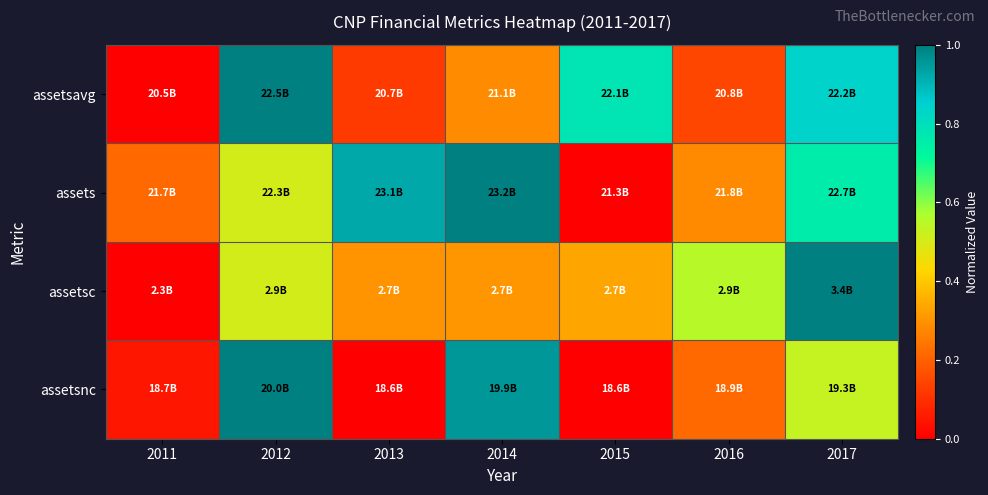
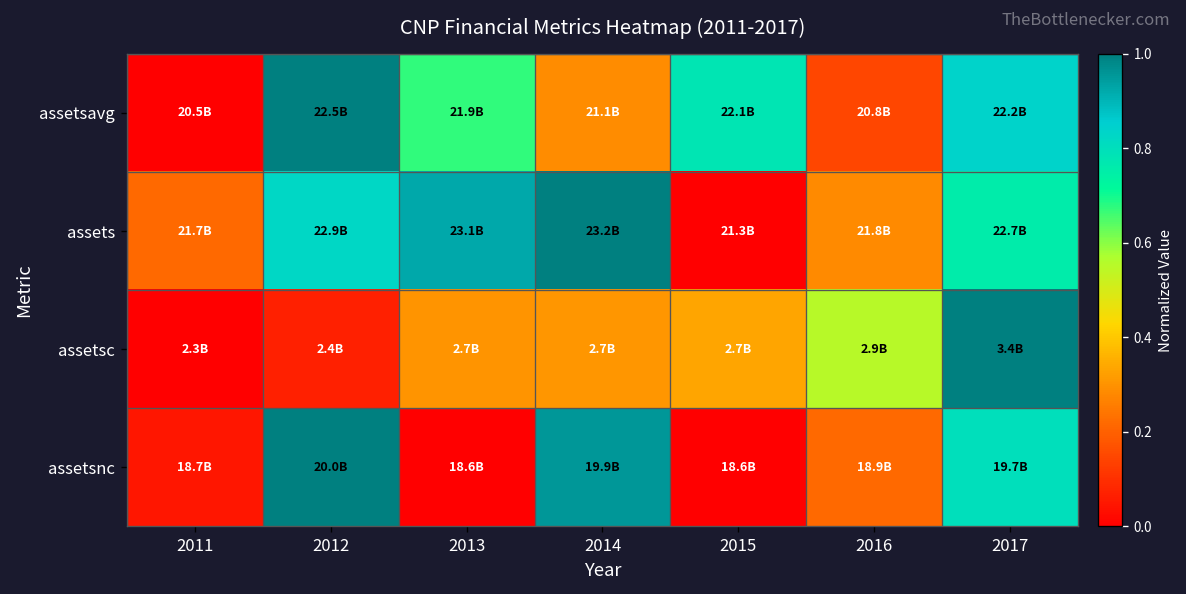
assetsavg, 2013: 20.7B -> 21.9B
assets, 2012: 22.3B -> 22.9B
assetsc, 2012: 2.9B -> 2.4B
assetsnc, 2017: 19.3B -> 19.7B
